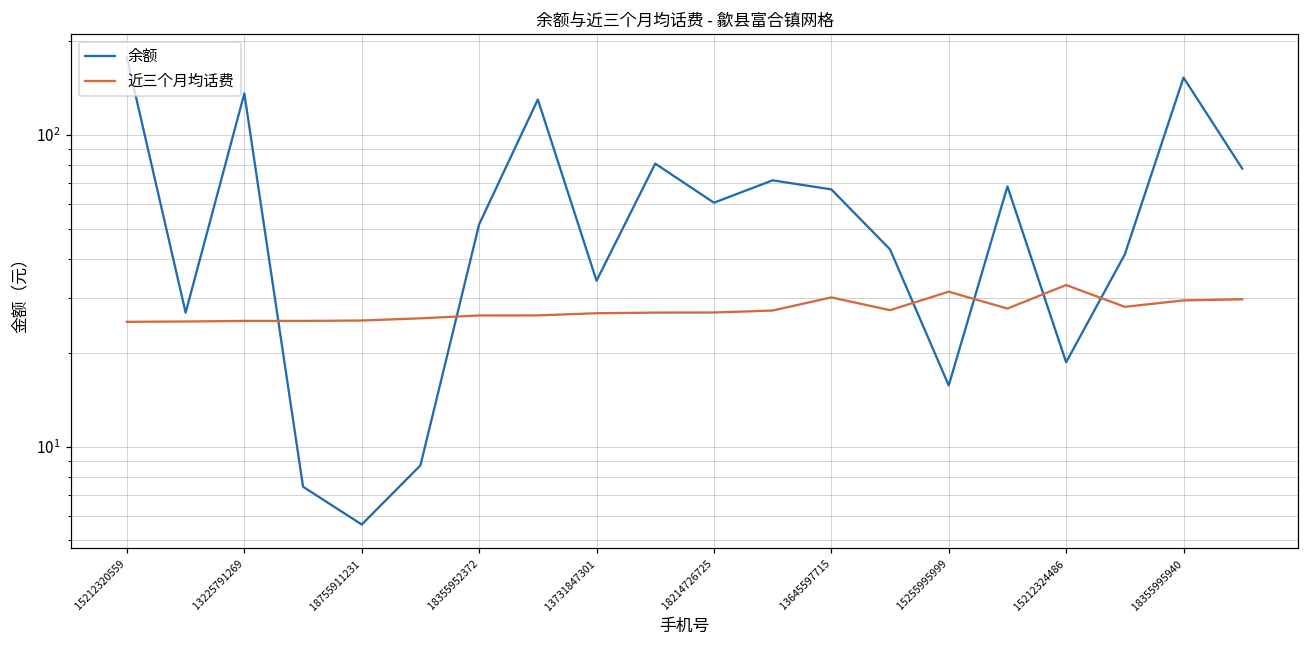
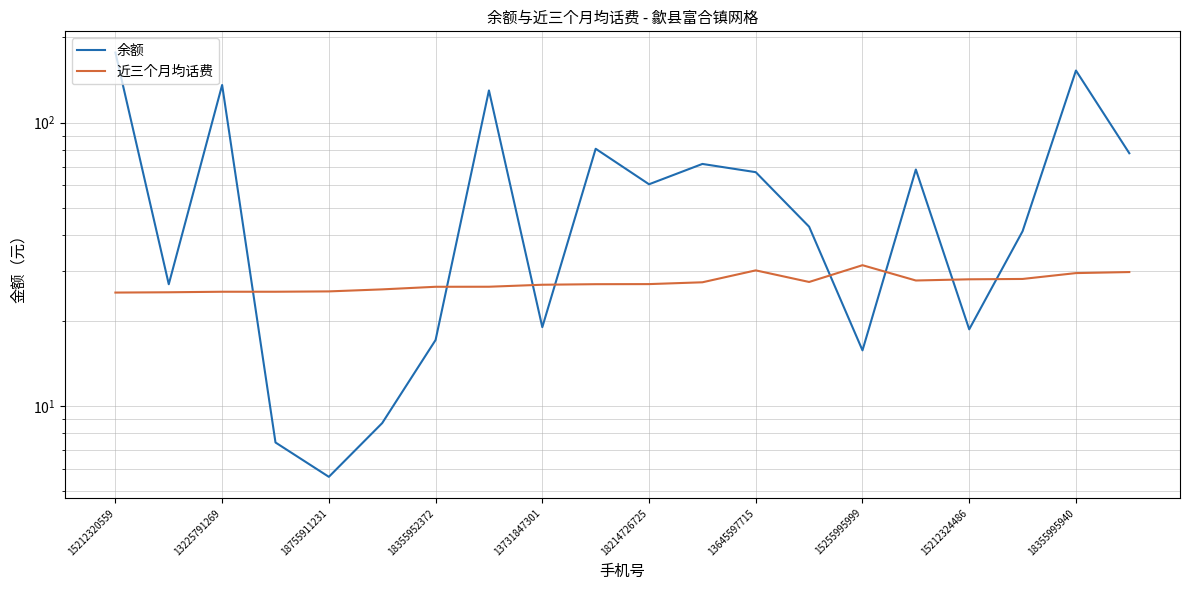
余额, 18355952372: 52 -> 17
余额, 13731847301: 34 -> 19
近三个月均话费, 15212324486: 33 -> 28
